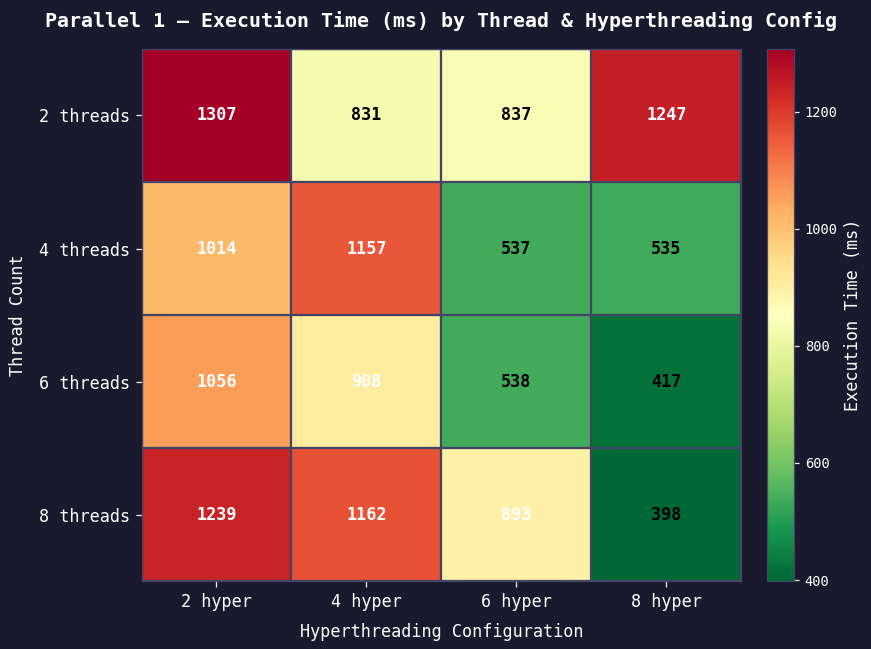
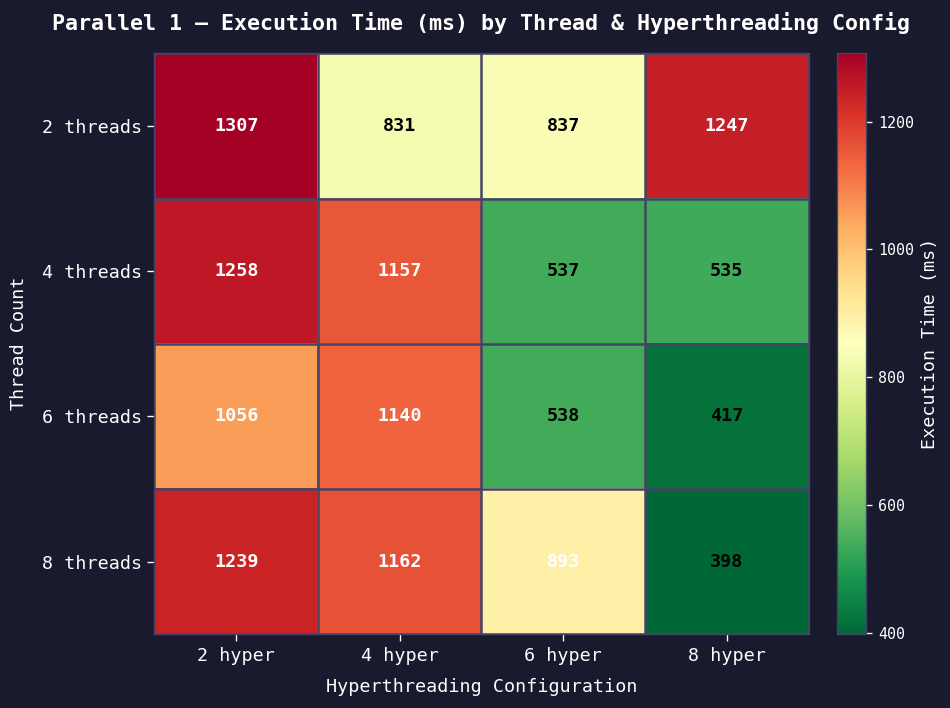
4 threads, 2 hyper: 1014 -> 1258
6 threads, 4 hyper: 908 -> 1140
